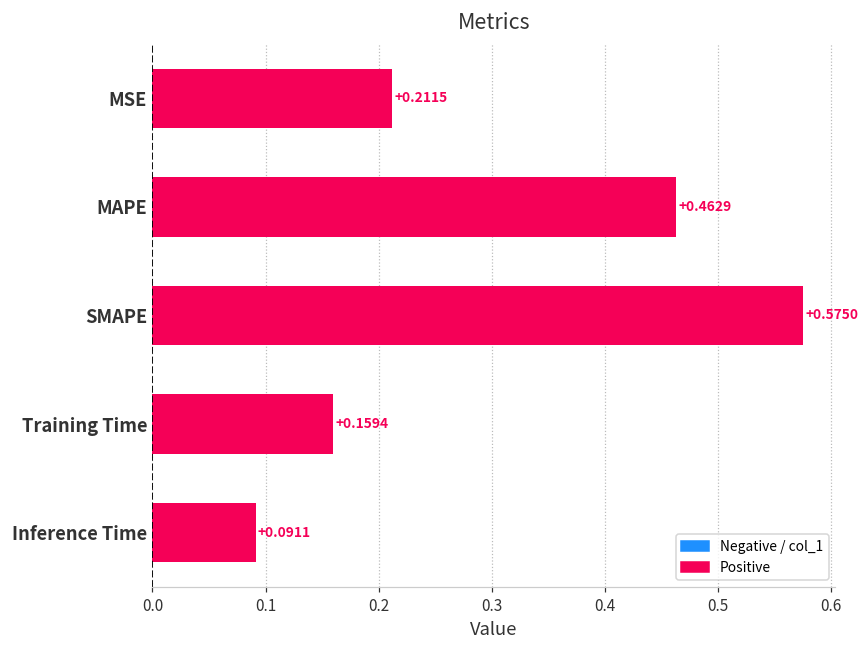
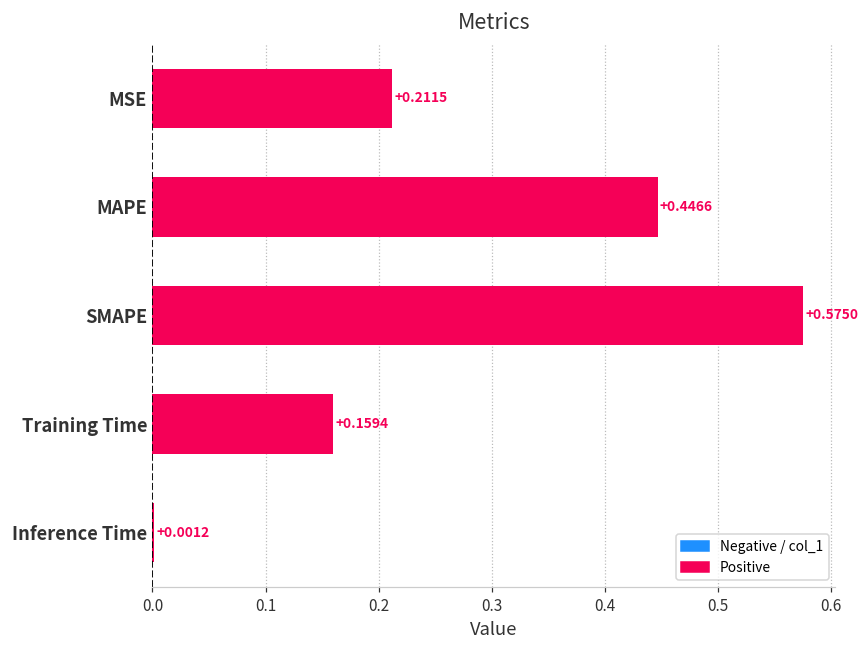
MAPE: +0.4629 -> +0.4466
Inference Time: +0.0911 -> +0.0012
